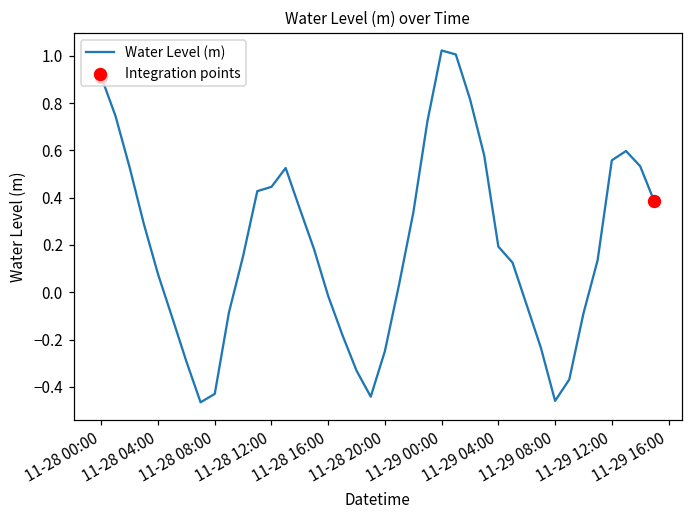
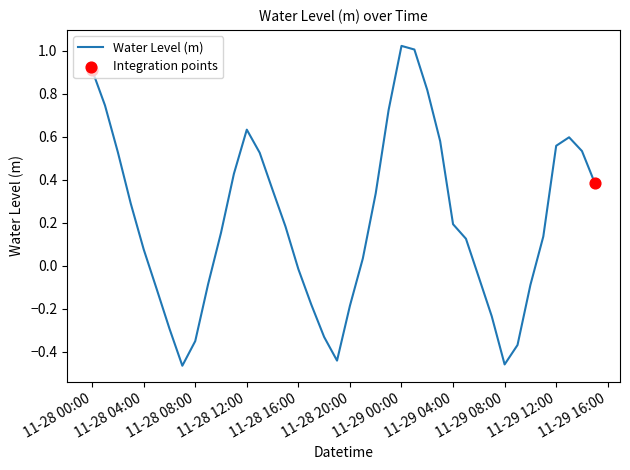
Water Level (m), 11-28 08:00: -0.43 -> -0.35
Water Level (m), 11-28 12:00: 0.45 -> 0.63
Water Level (m), 11-28 20:00: -0.25 -> -0.19
